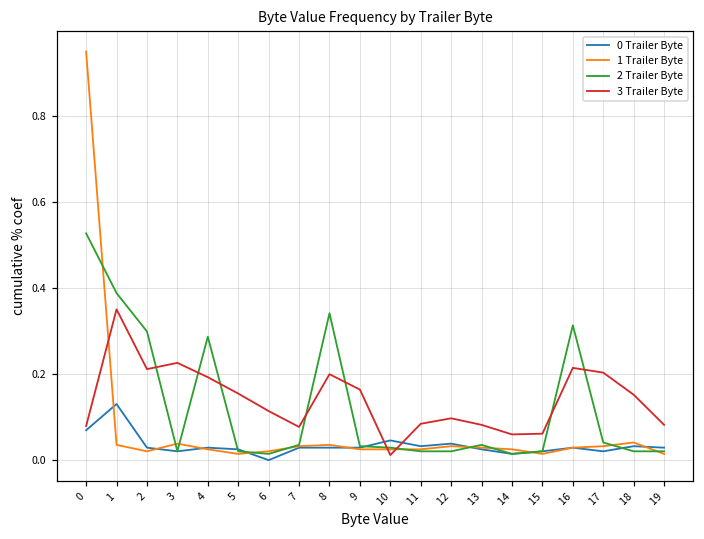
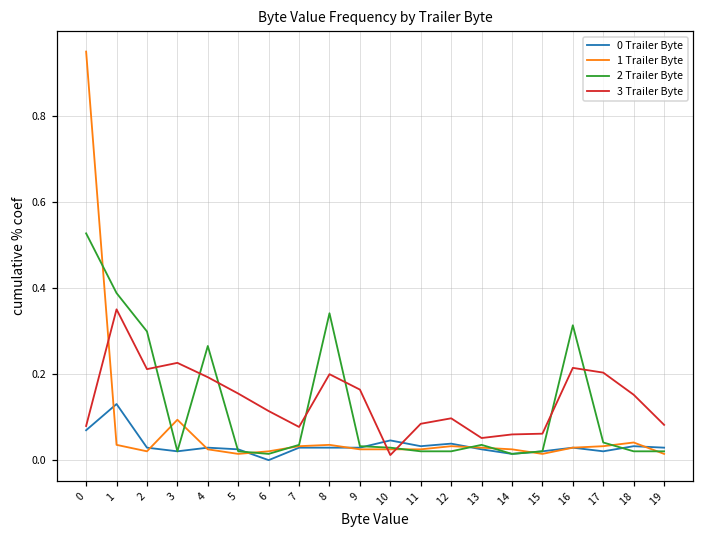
1 Trailer Byte, 3: 0.04 -> 0.09
2 Trailer Byte, 4: 0.29 -> 0.27
3 Trailer Byte, 13: 0.08 -> 0.05
